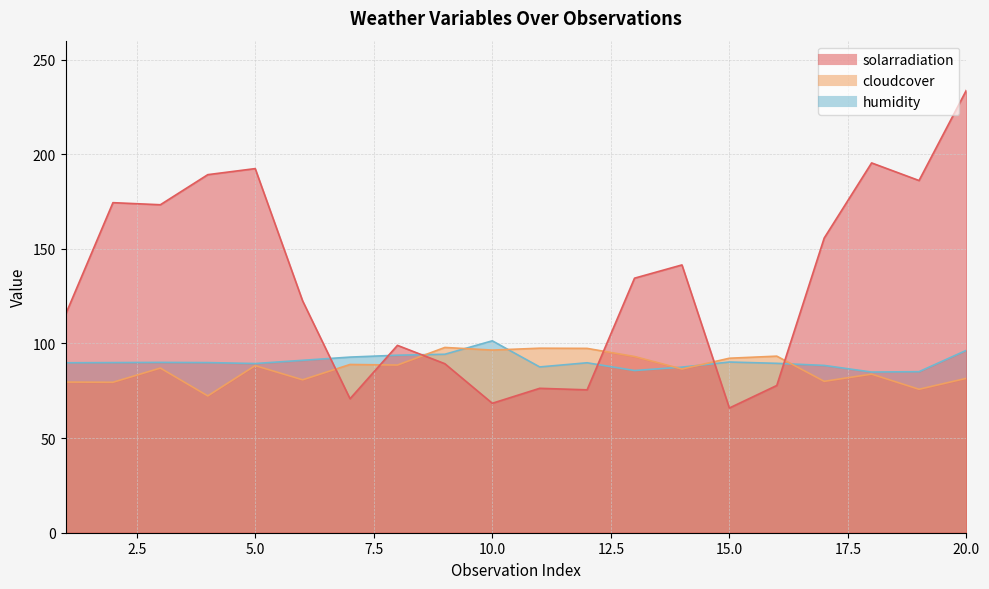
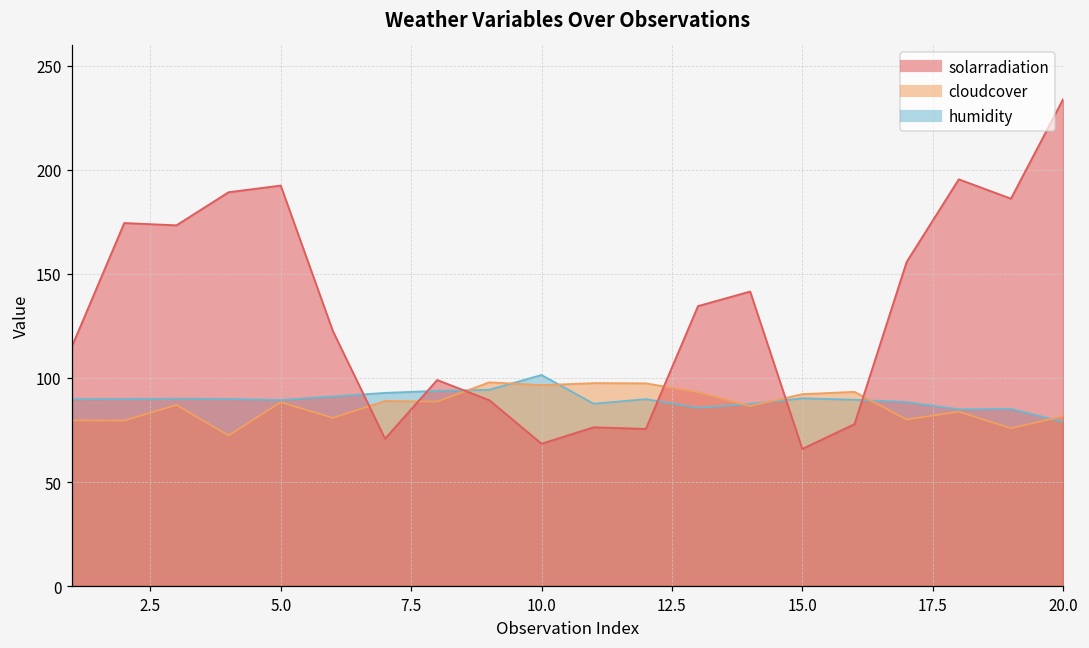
humidity, 20.0: 96 -> 79
